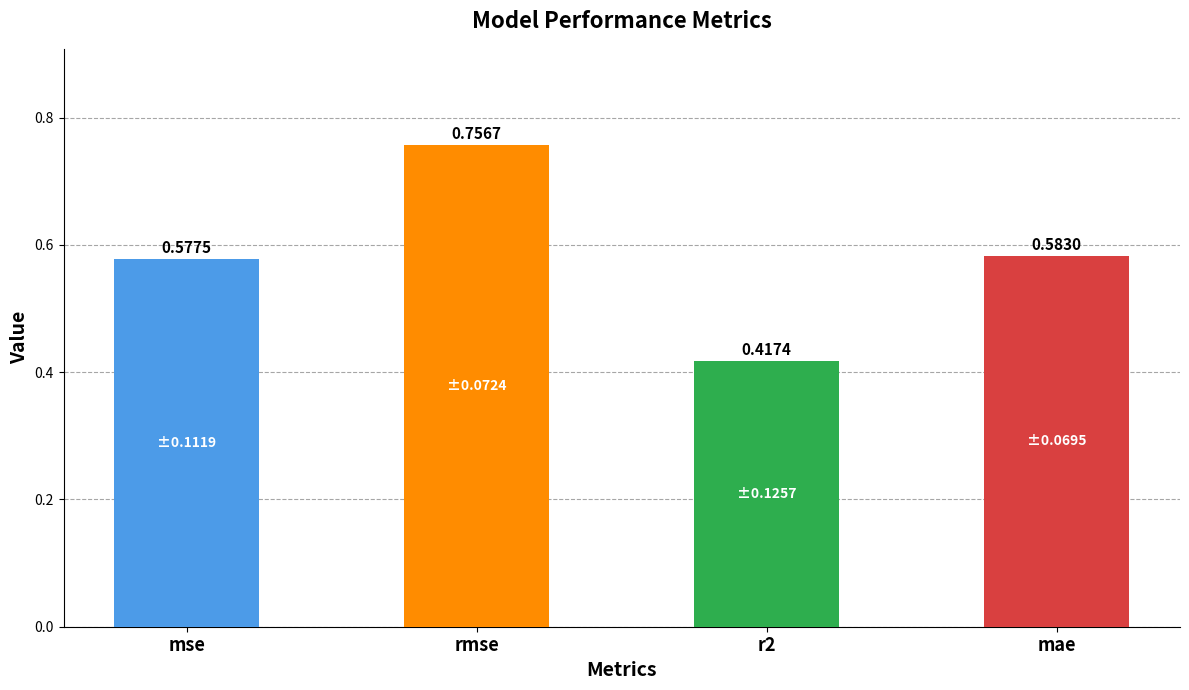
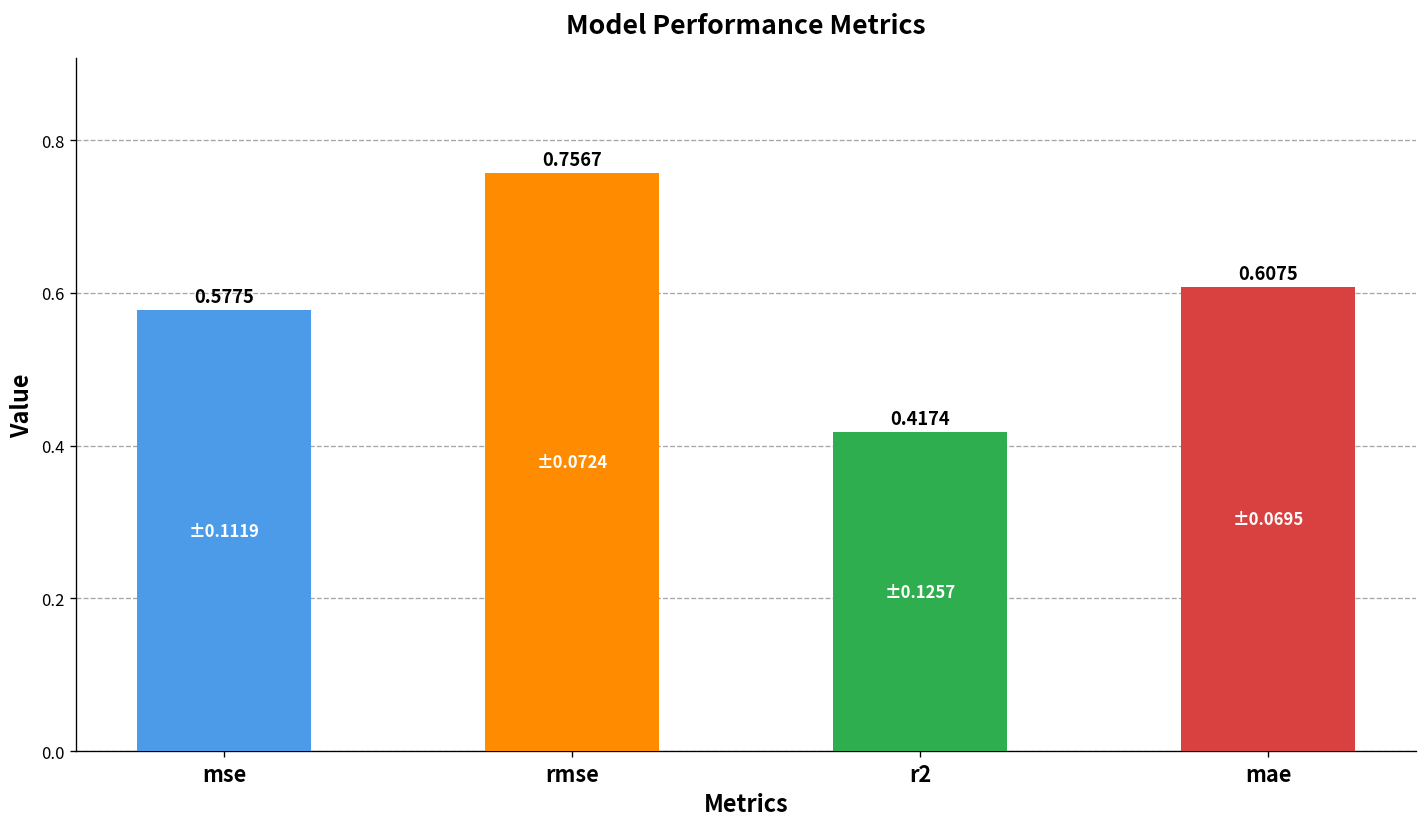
mae: 0.5830 -> 0.6075
